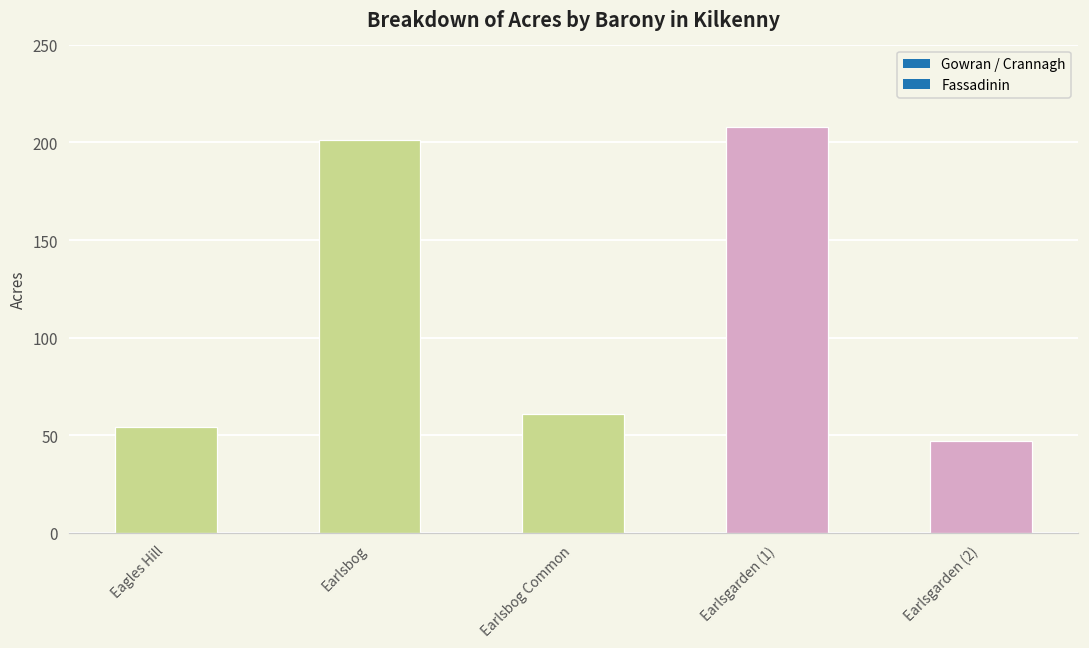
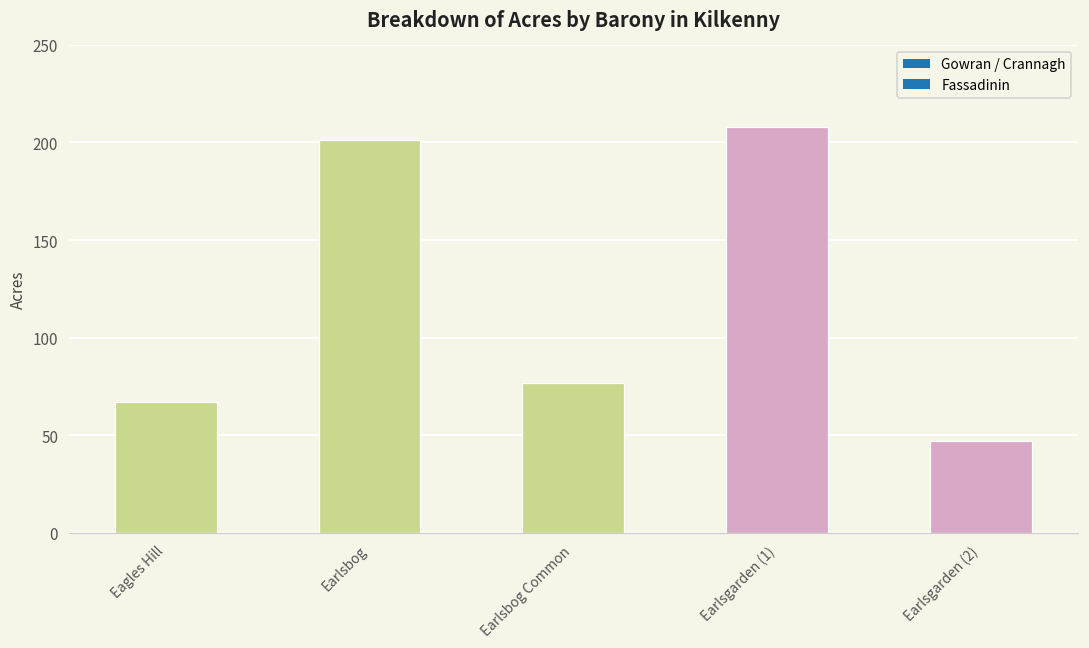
Eagles Hill: 54 -> 67
Earlsbog Common: 61 -> 77
